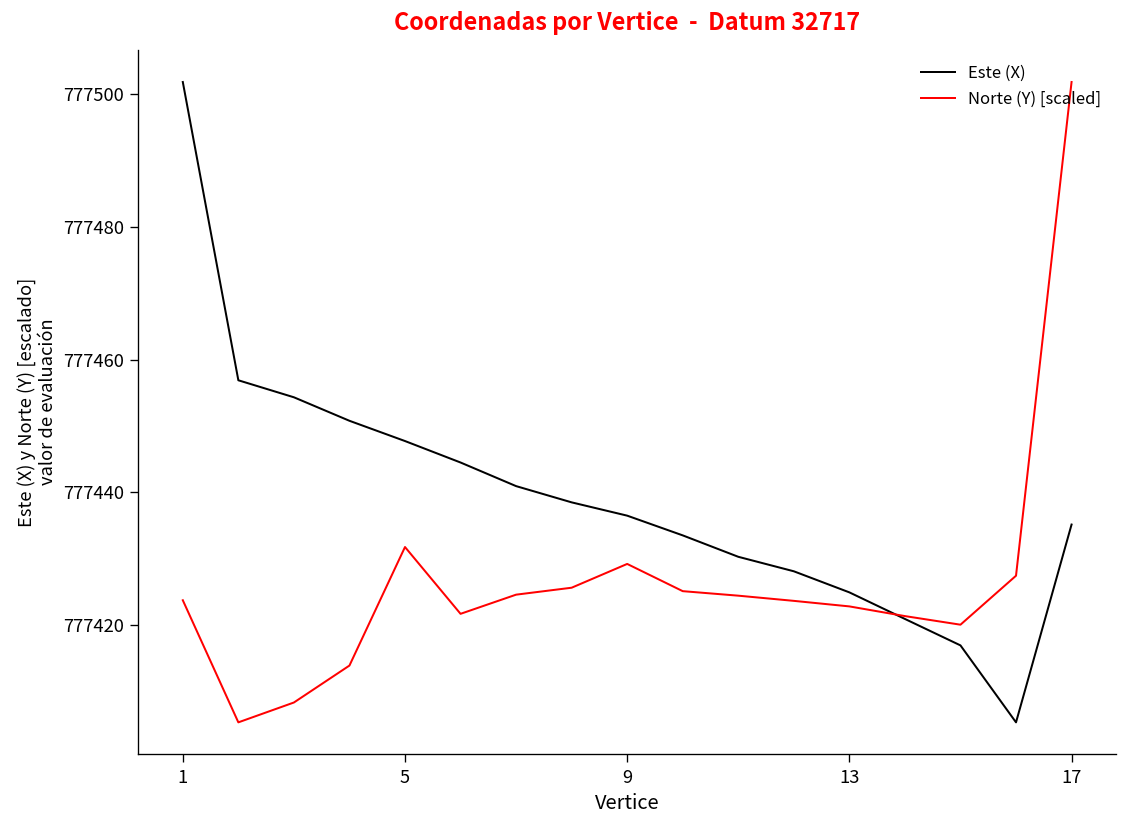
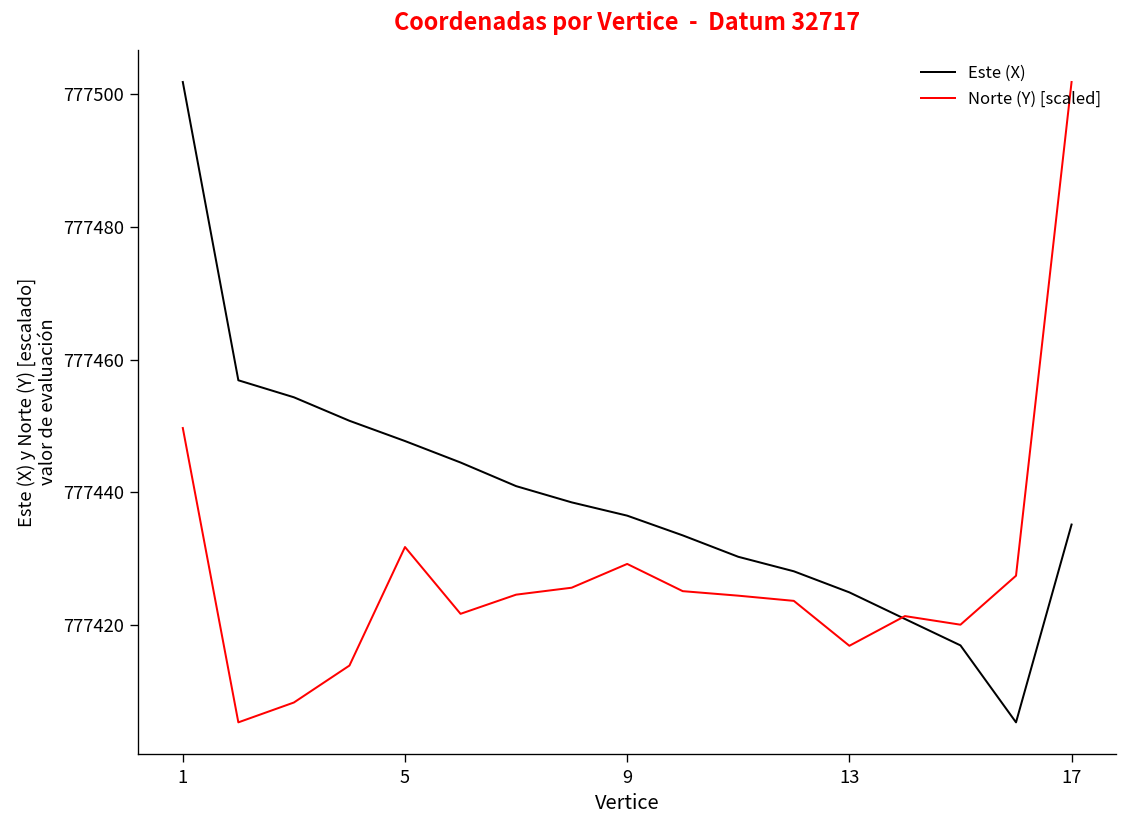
Norte (Y) [scaled], 1: 777424 -> 777450
Norte (Y) [scaled], 13: 777423 -> 777417
